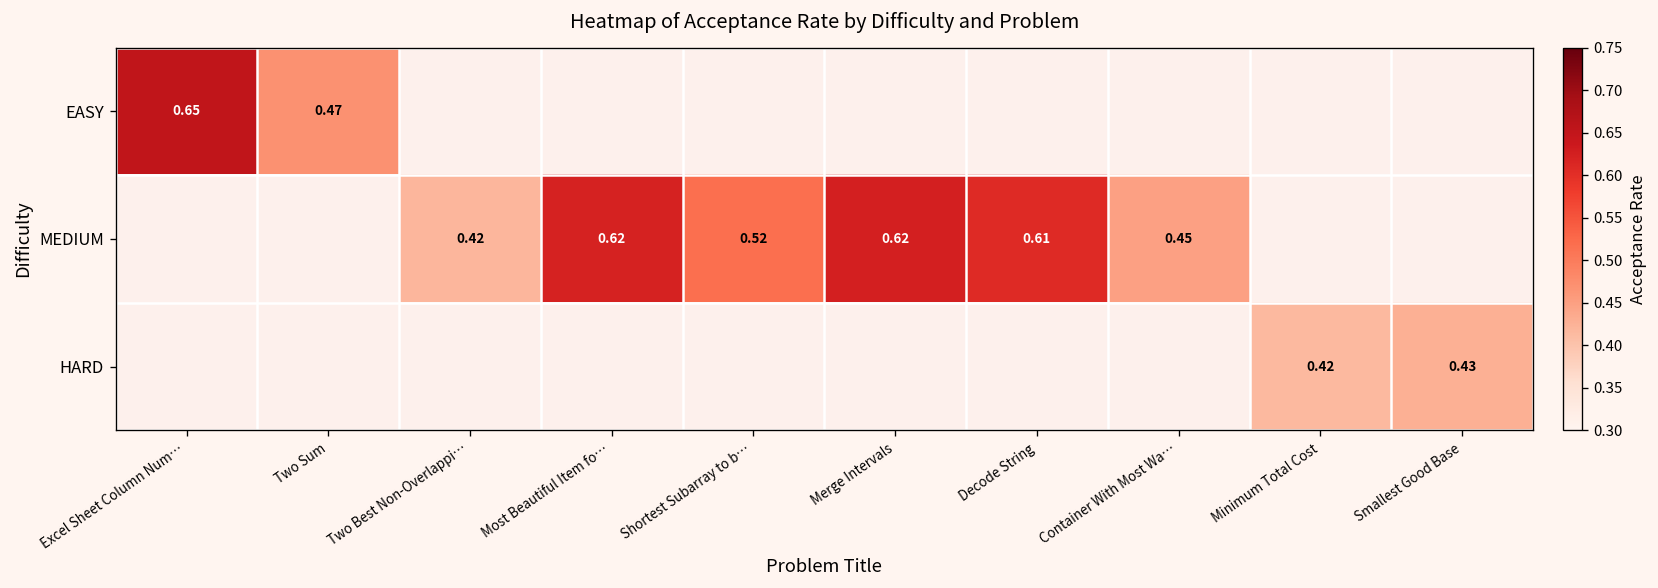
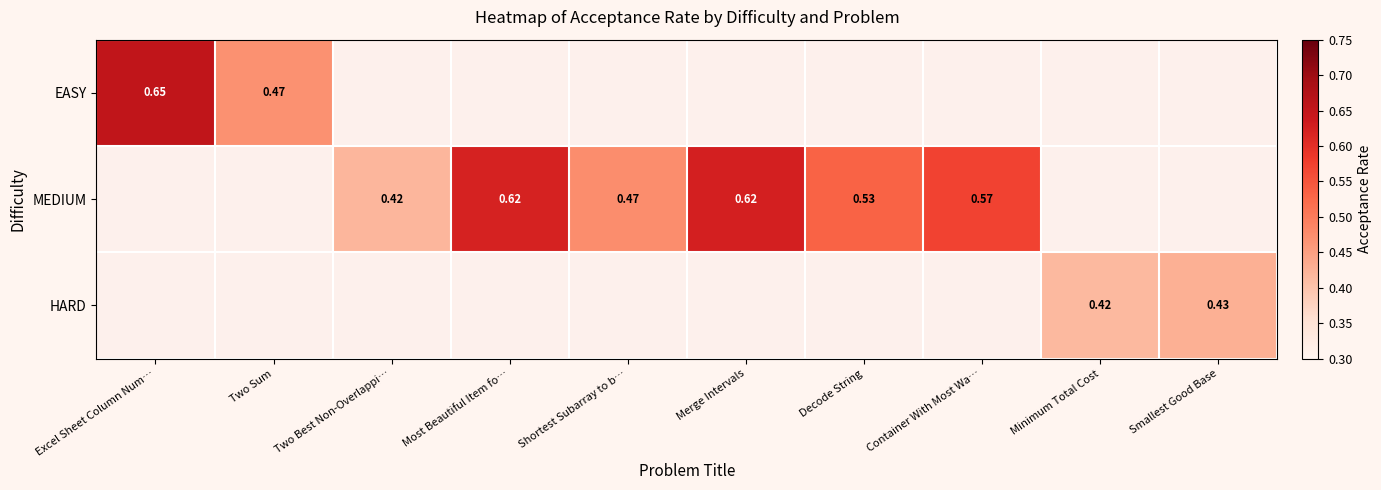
MEDIUM, Shortest Subarray to b…: 0.52 -> 0.47
MEDIUM, Decode String: 0.61 -> 0.53
MEDIUM, Container With Most Wa…: 0.45 -> 0.57
